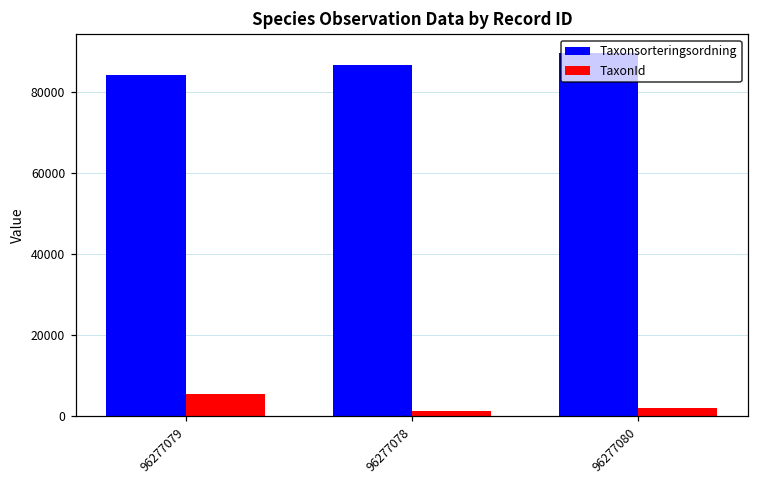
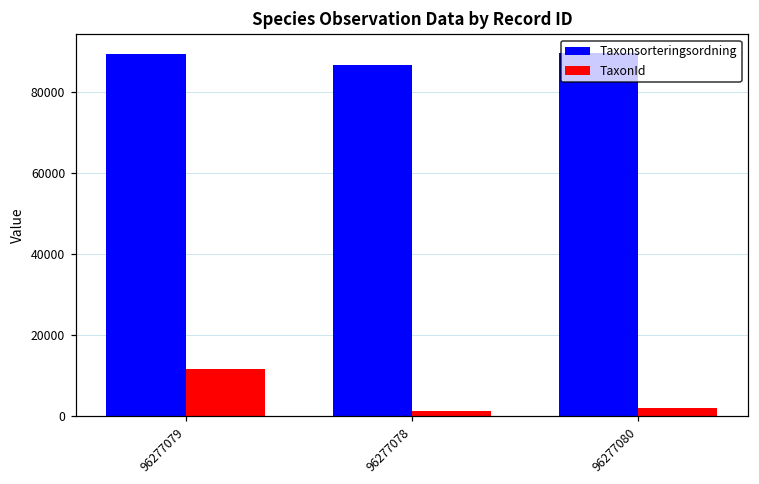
Taxonsorteringsordning, 96277079: 84000 -> 89000
TaxonId, 96277079: 5000 -> 12000
